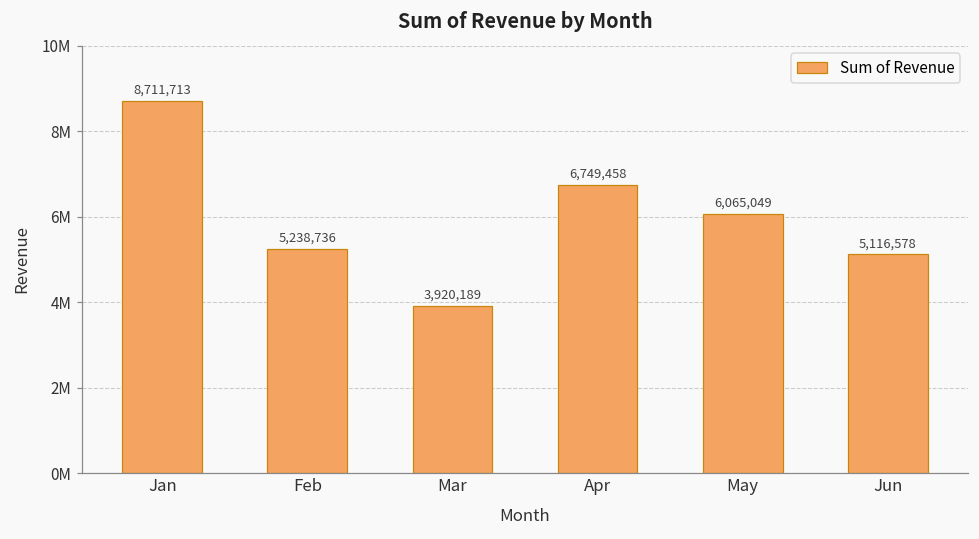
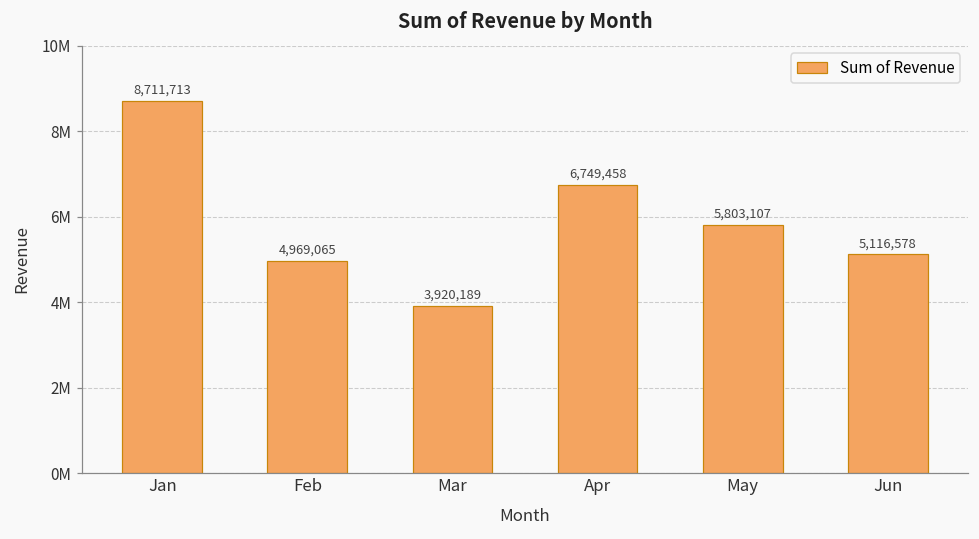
Feb: 5,238,736 -> 4,969,065
May: 6,065,049 -> 5,803,107
